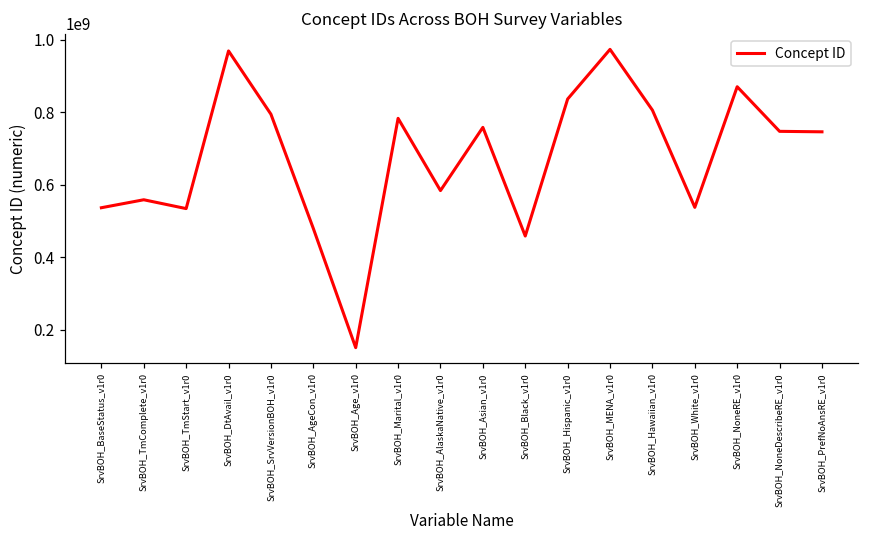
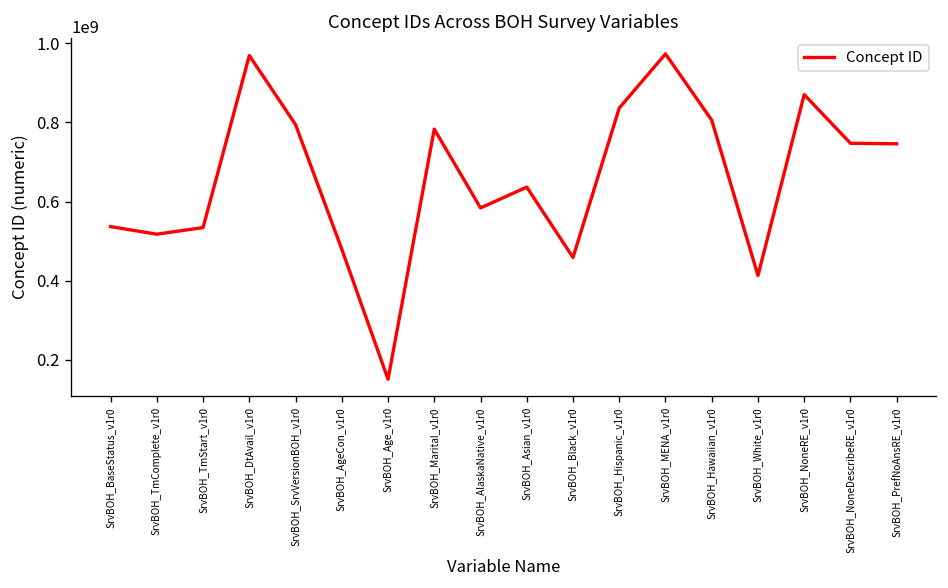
SrvBOH_TmComplete_v1r0: 560000000 -> 520000000
SrvBOH_Asian_v1r0: 760000000 -> 640000000
SrvBOH_White_v1r0: 540000000 -> 410000000
